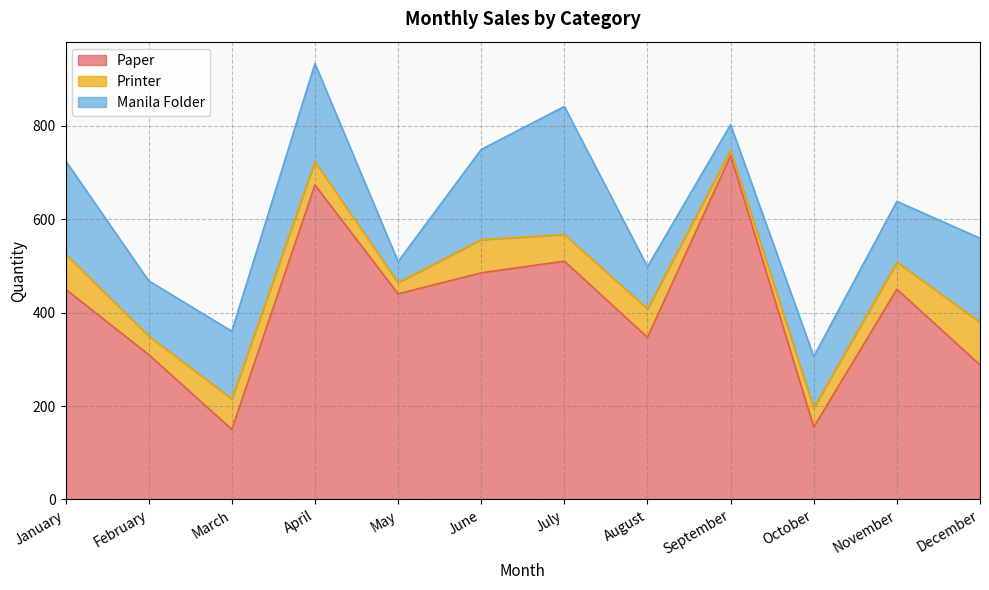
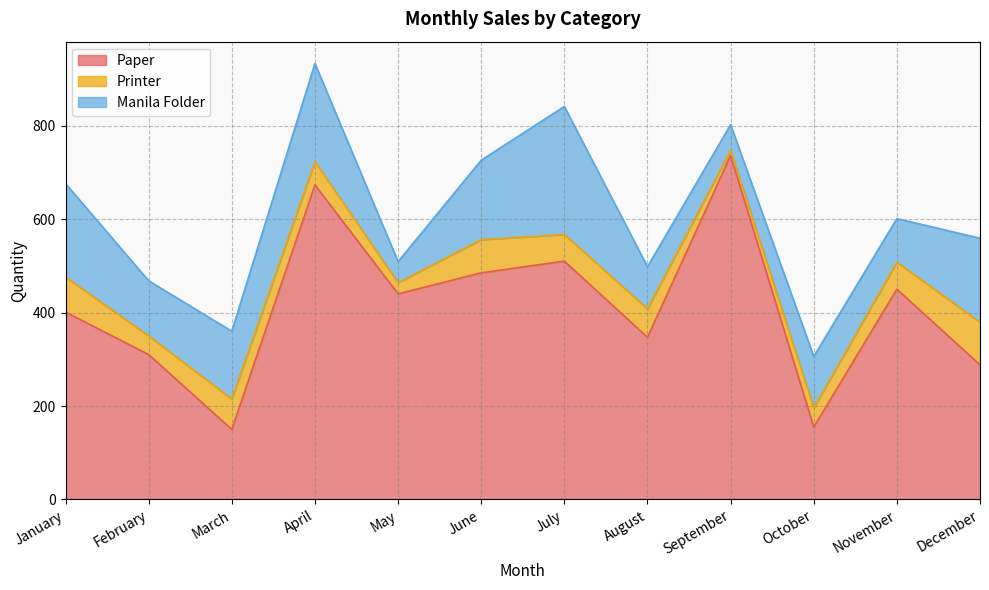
Paper, January: 450 -> 400
Manila Folder, June: 190 -> 170
Manila Folder, November: 130 -> 90
